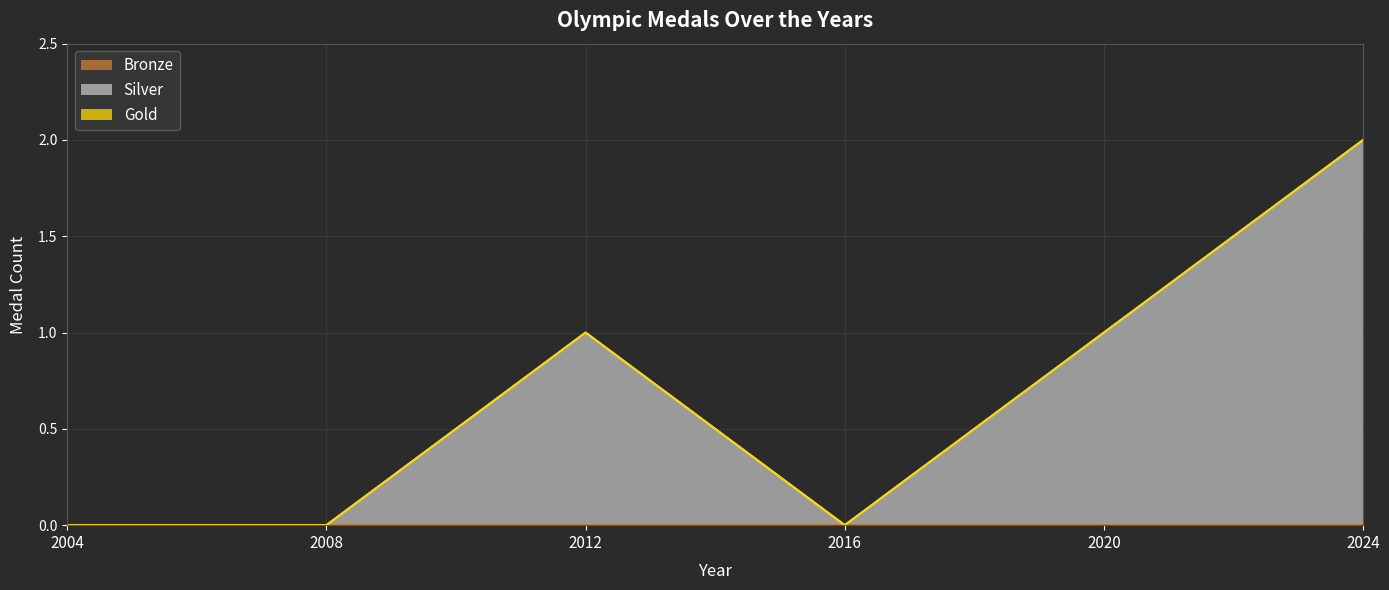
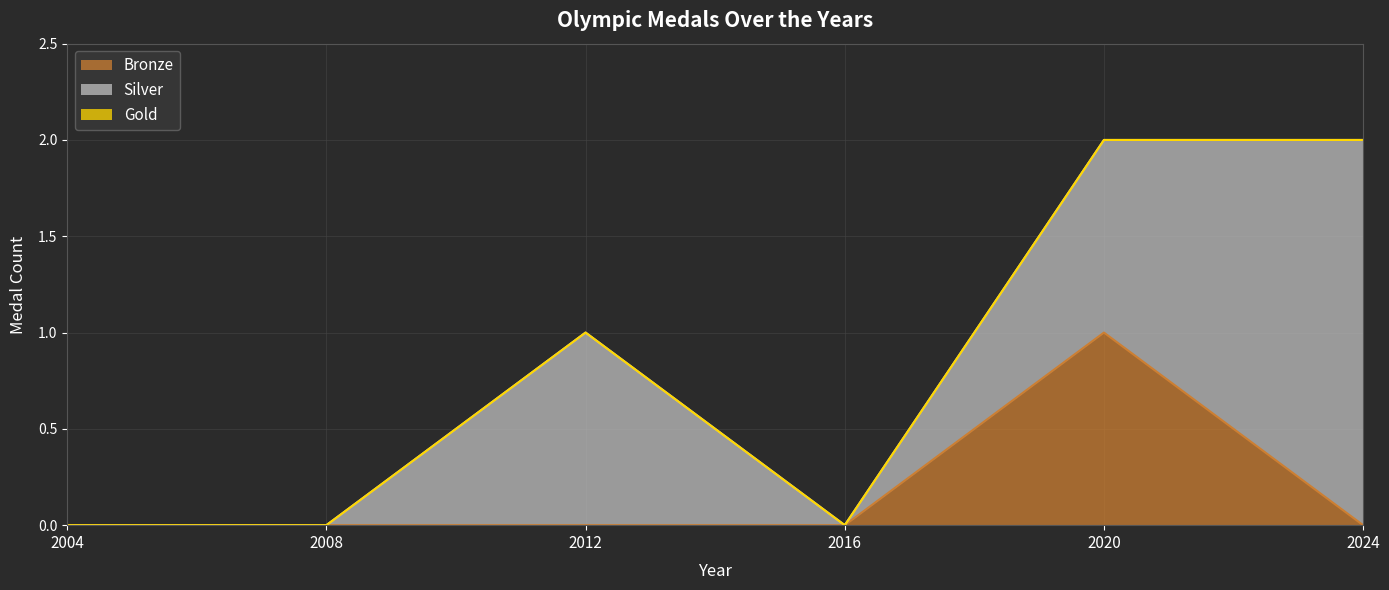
Bronze, 2020: 0 -> 1
